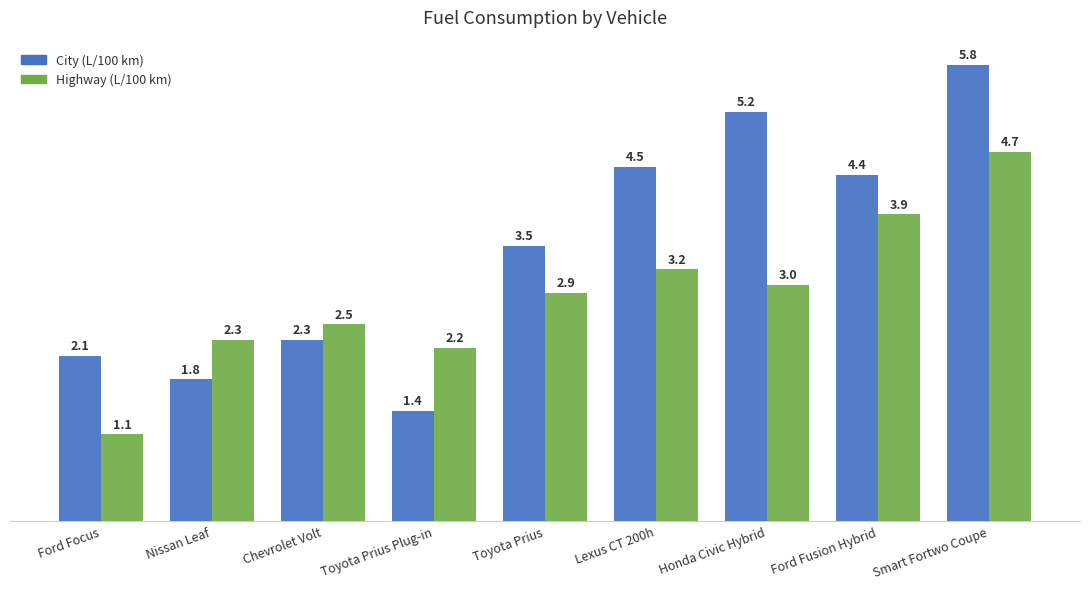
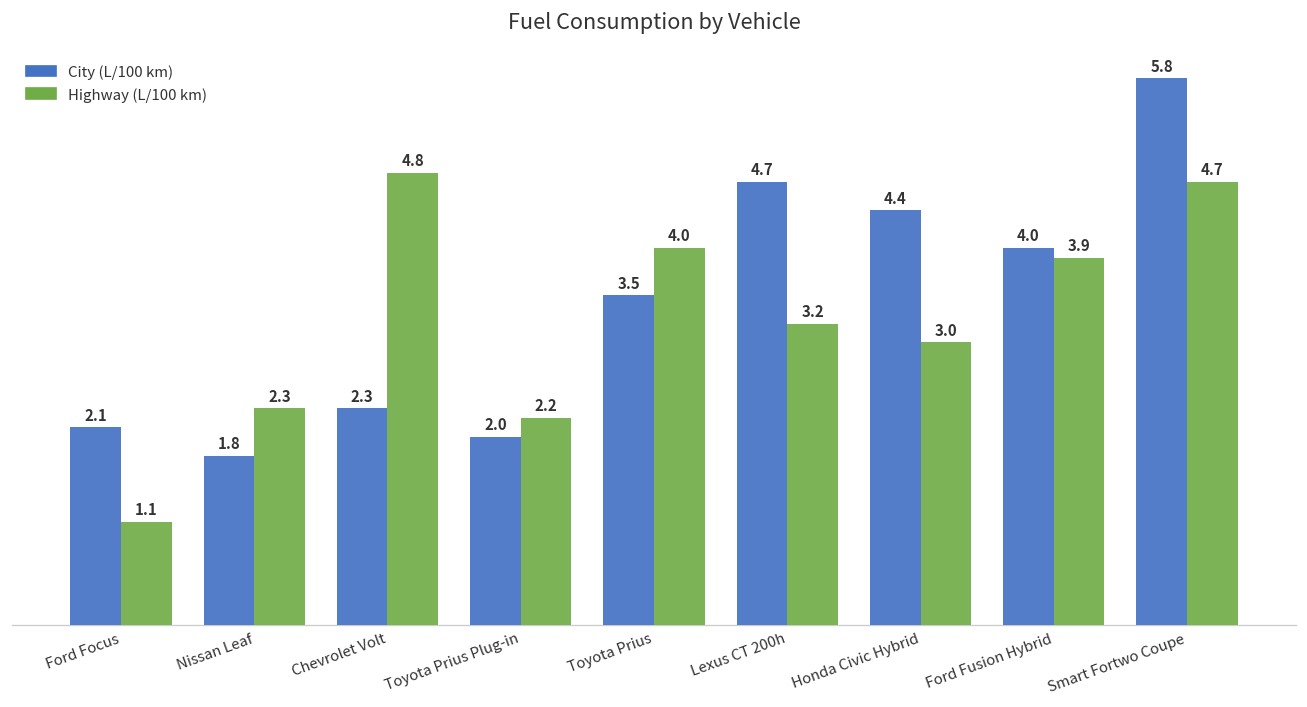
Highway (L/100 km), Chevrolet Volt: 2.5 -> 4.8
City (L/100 km), Toyota Prius Plug-in: 1.4 -> 2.0
Highway (L/100 km), Toyota Prius: 2.9 -> 4.0
City (L/100 km), Lexus CT 200h: 4.5 -> 4.7
City (L/100 km), Honda Civic Hybrid: 5.2 -> 4.4
City (L/100 km), Ford Fusion Hybrid: 4.4 -> 4.0
